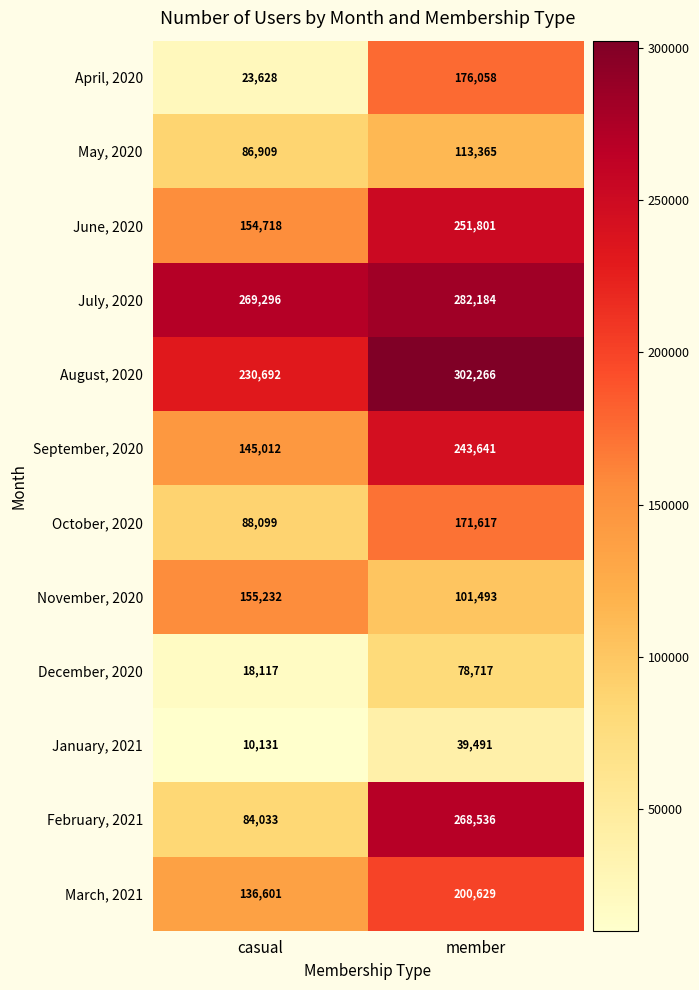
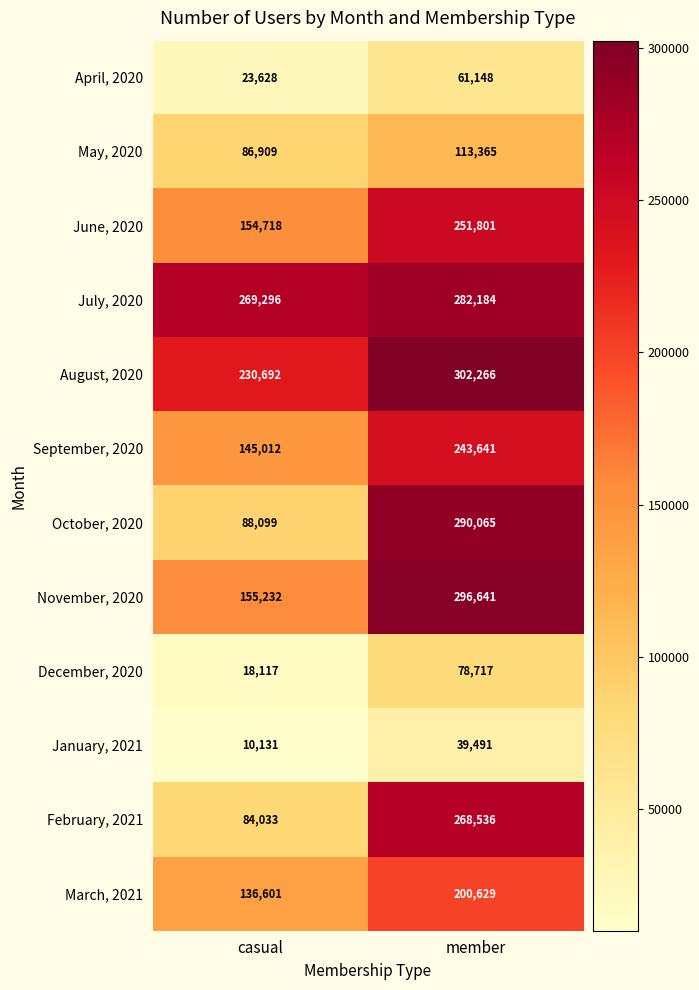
April, 2020, member: 176,058 -> 61,148
October, 2020, member: 171,617 -> 290,065
November, 2020, member: 101,493 -> 296,641
